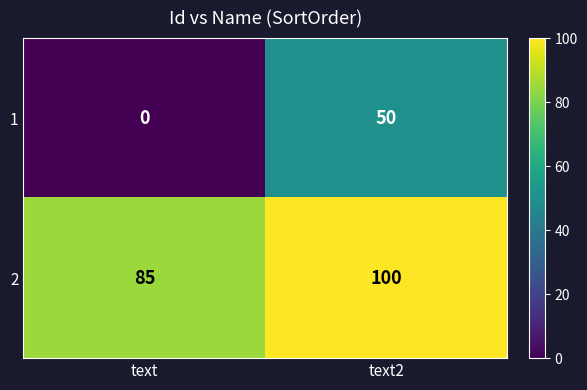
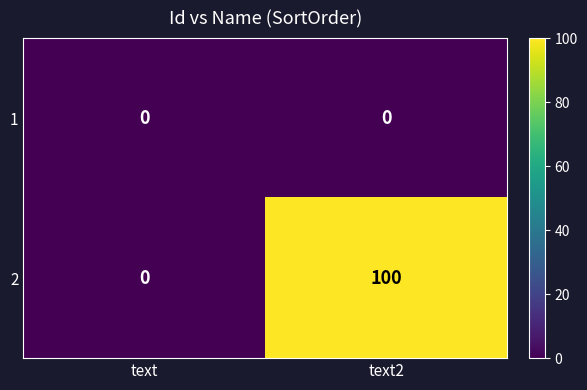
1, text2: 50 -> 0
2, text: 85 -> 0
